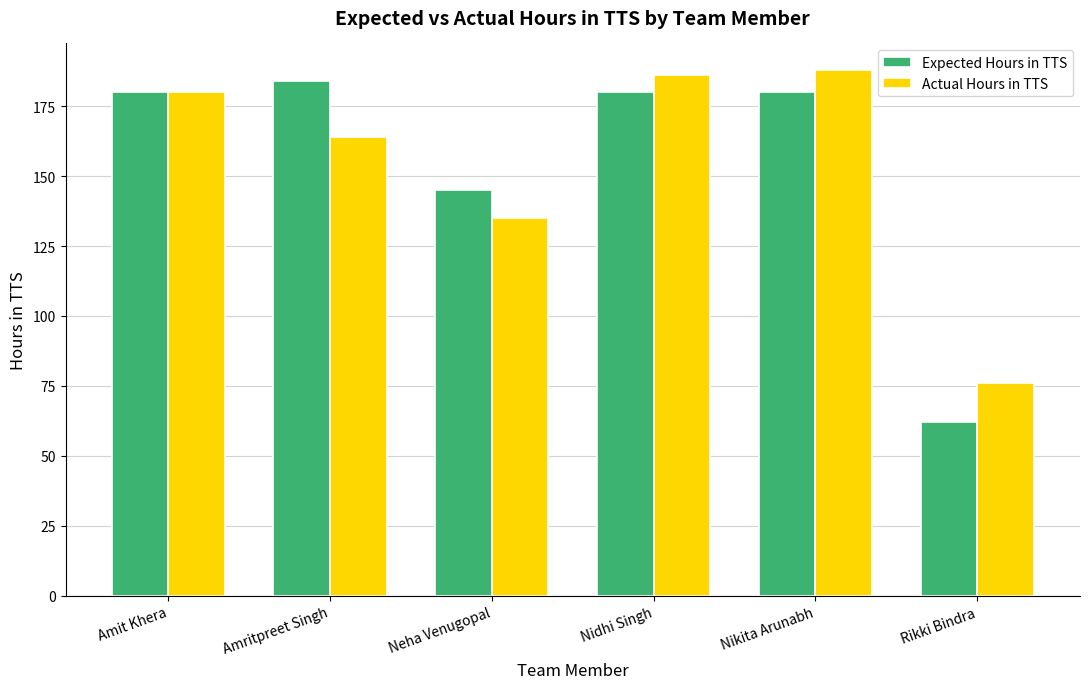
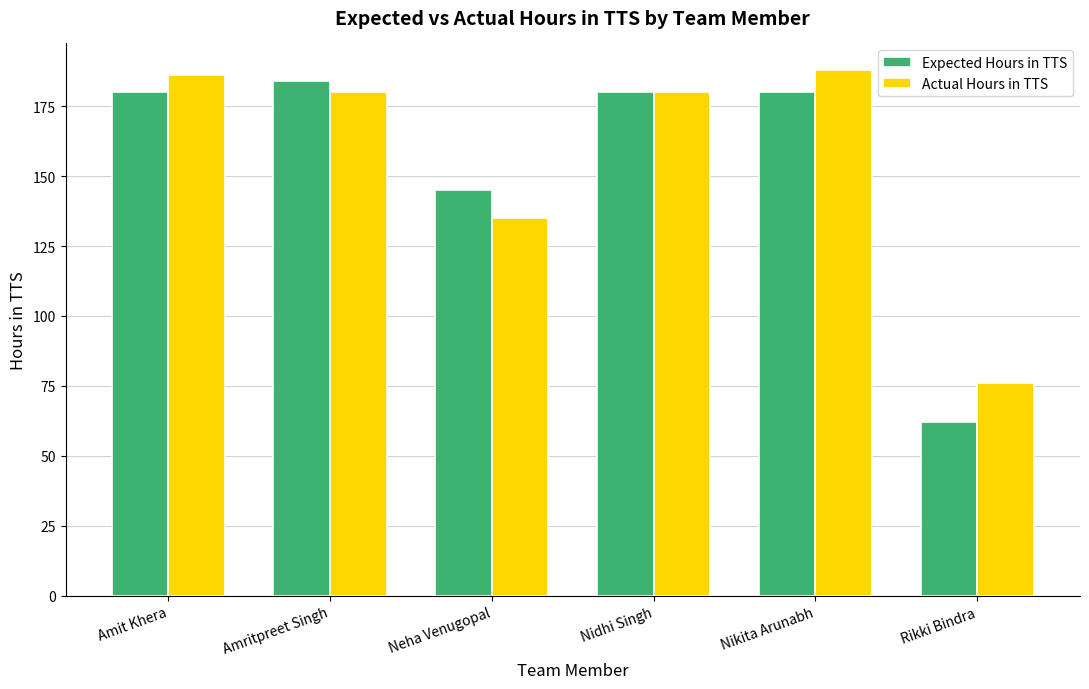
Actual Hours in TTS, Amit Khera: 180 -> 186
Actual Hours in TTS, Amritpreet Singh: 164 -> 180
Actual Hours in TTS, Nidhi Singh: 186 -> 180
